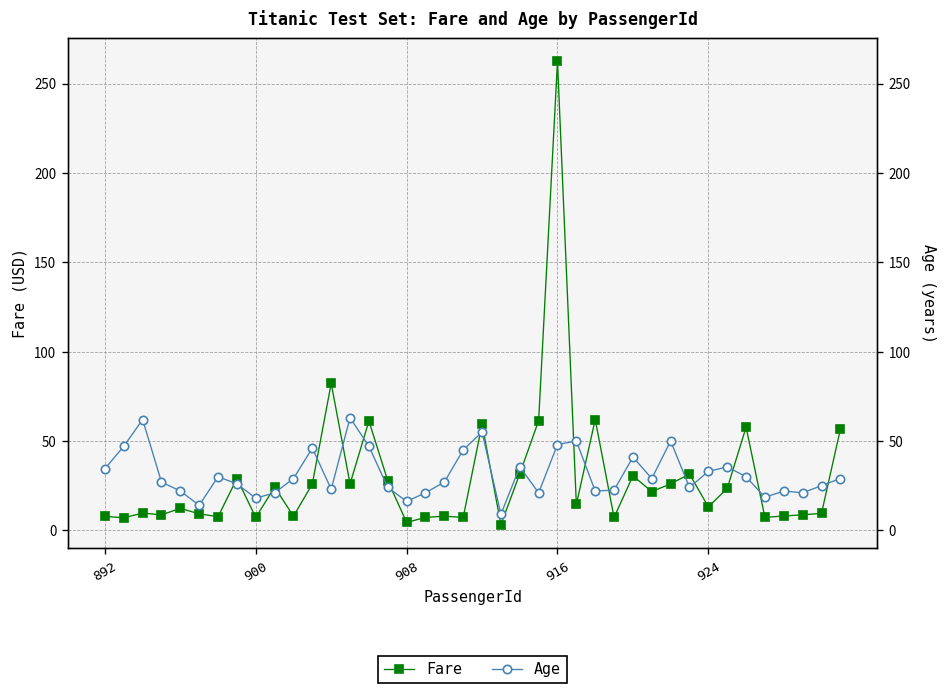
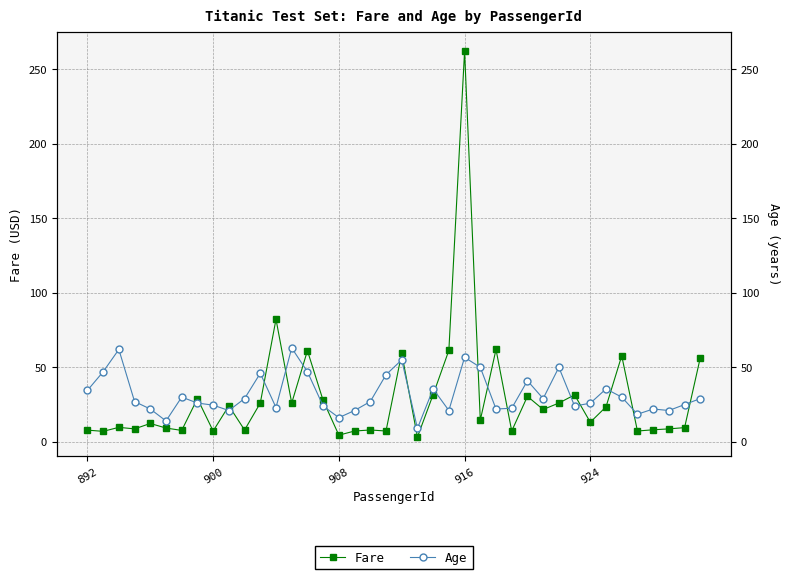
Age, 900: 18 -> 25
Age, 916: 48 -> 57
Age, 924: 33 -> 26
